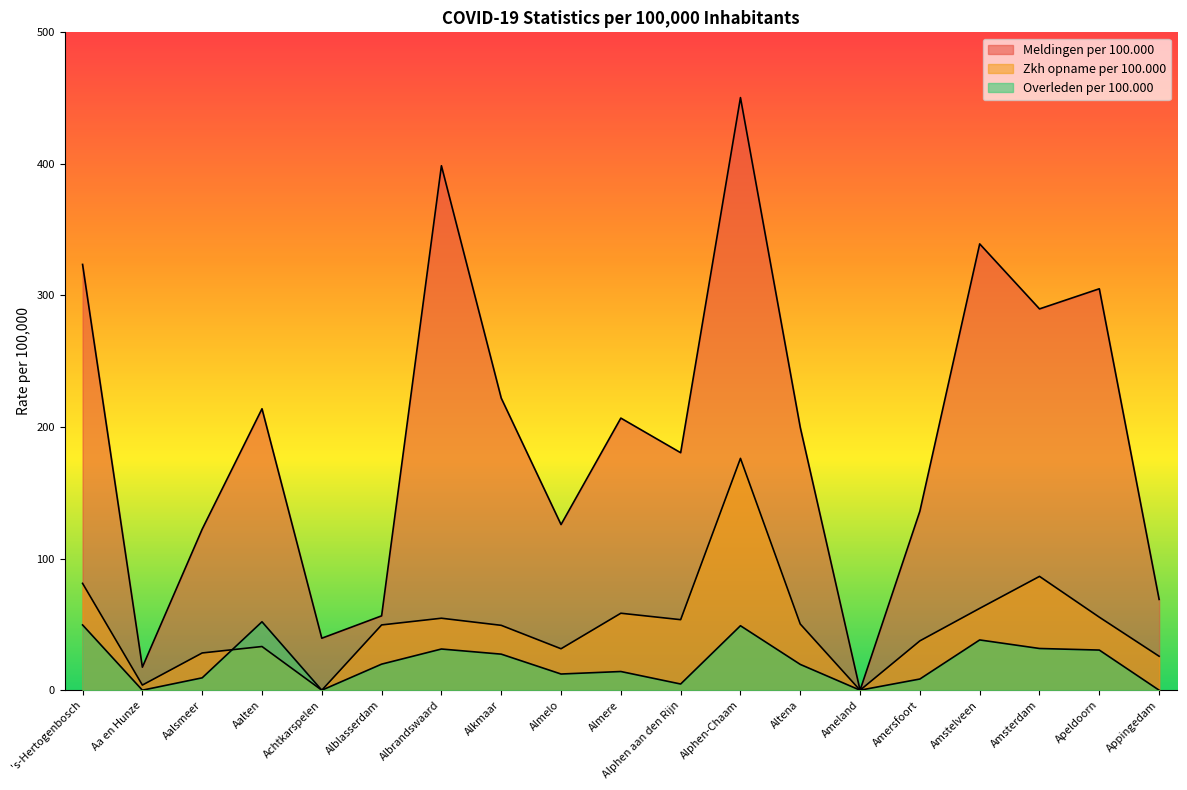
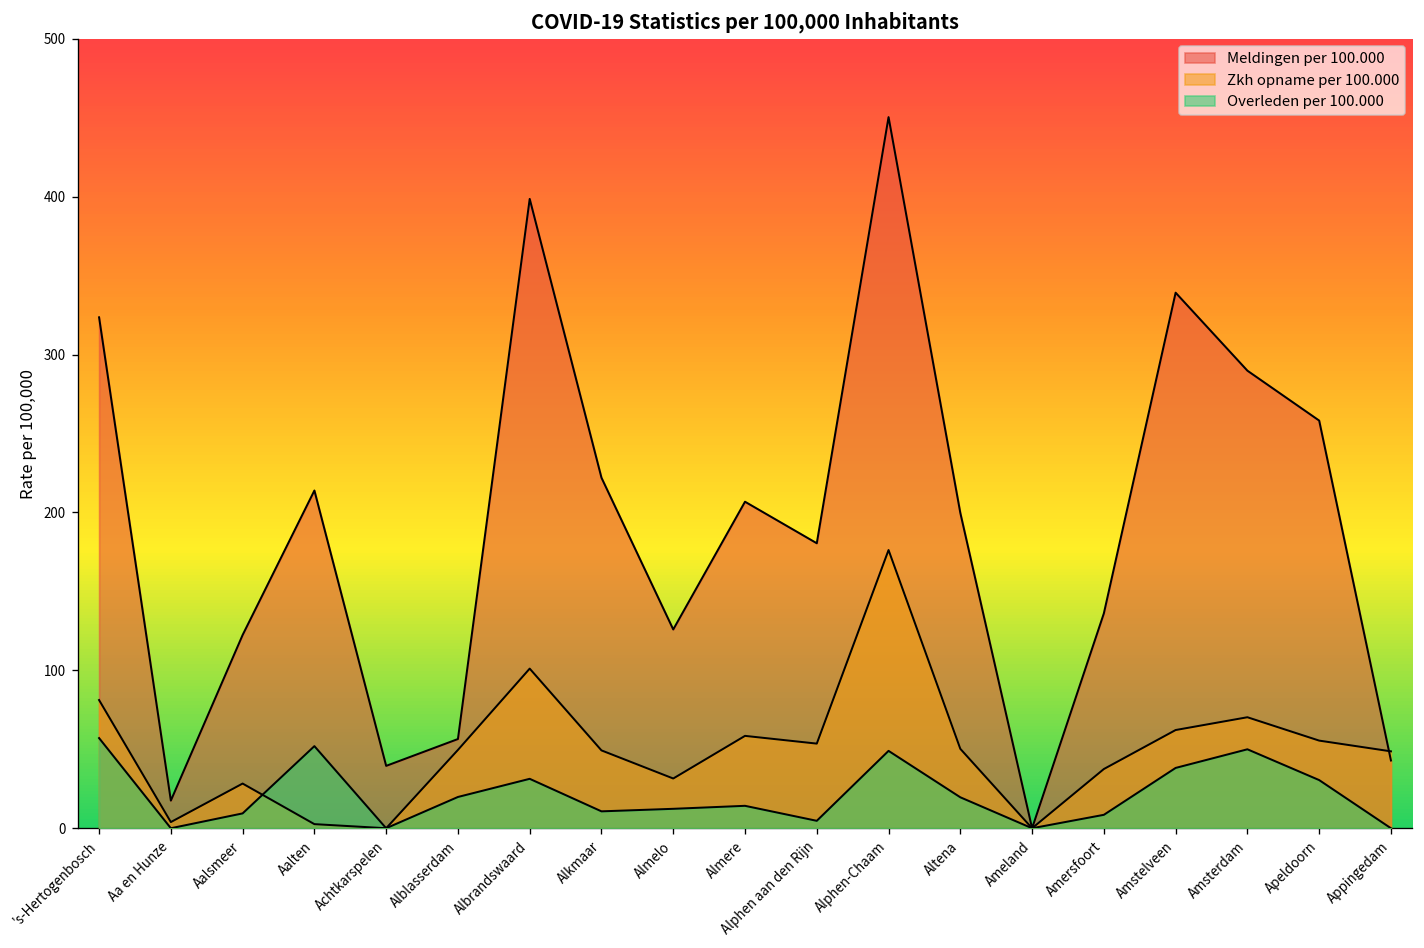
Overleden per 100.000, 's-Hertogenbosch: 50 -> 57
Zkh opname per 100.000, Aalten: 33 -> 3
Zkh opname per 100.000, Albrandswaard: 55 -> 101
Overleden per 100.000, Alkmaar: 27 -> 11
Zkh opname per 100.000, Amsterdam: 87 -> 70
Overleden per 100.000, Amsterdam: 32 -> 50
Meldingen per 100.000, Apeldoorn: 305 -> 258
Meldingen per 100.000, Appingedam: 69 -> 43
Zkh opname per 100.000, Appingedam: 26 -> 49
